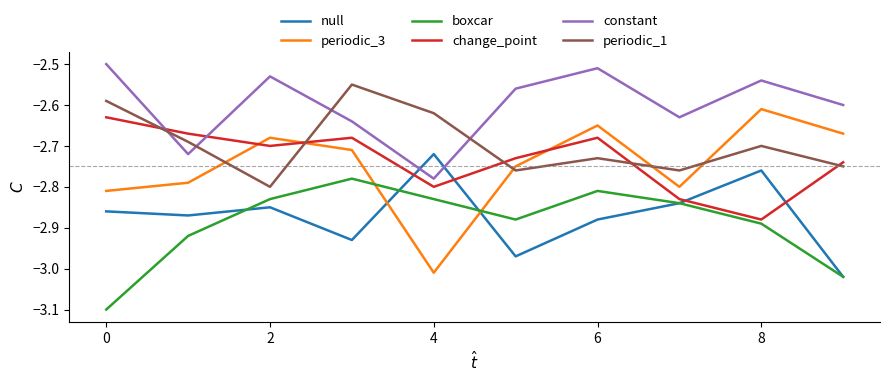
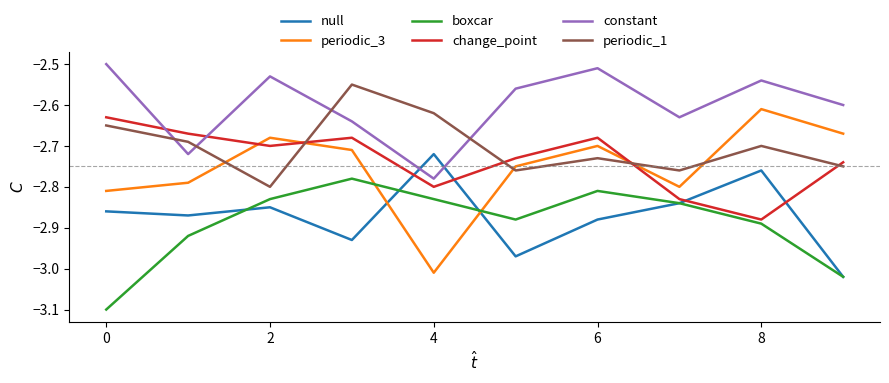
periodic_1, 0: -2.59 -> -2.65
periodic_3, 6: -2.65 -> -2.70
